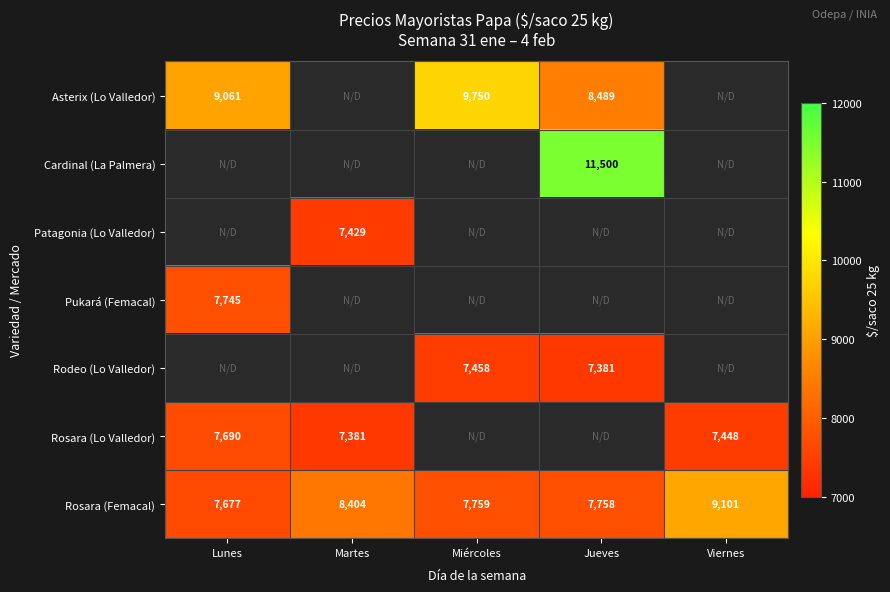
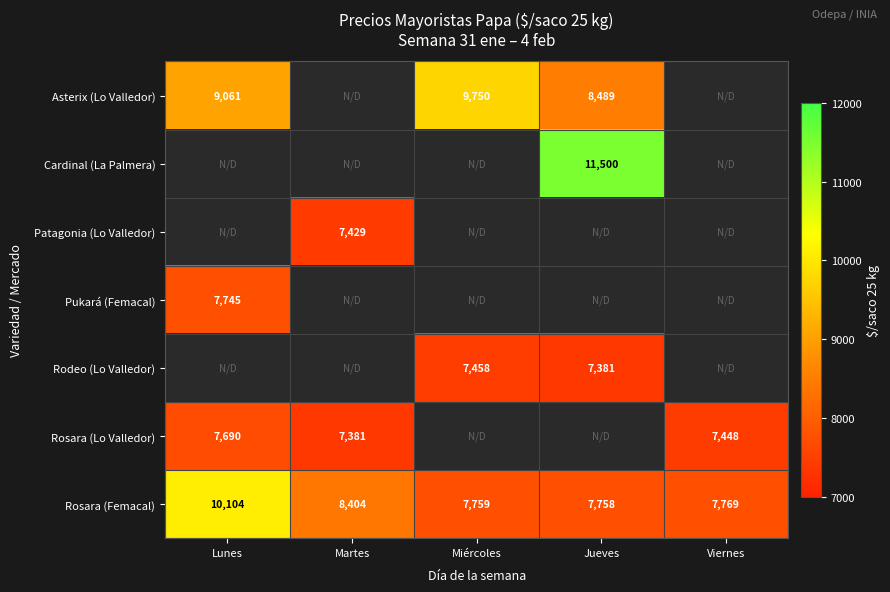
Rosara (Femacal), Lunes: 7,677 -> 10,104
Rosara (Femacal), Viernes: 9,101 -> 7,769
